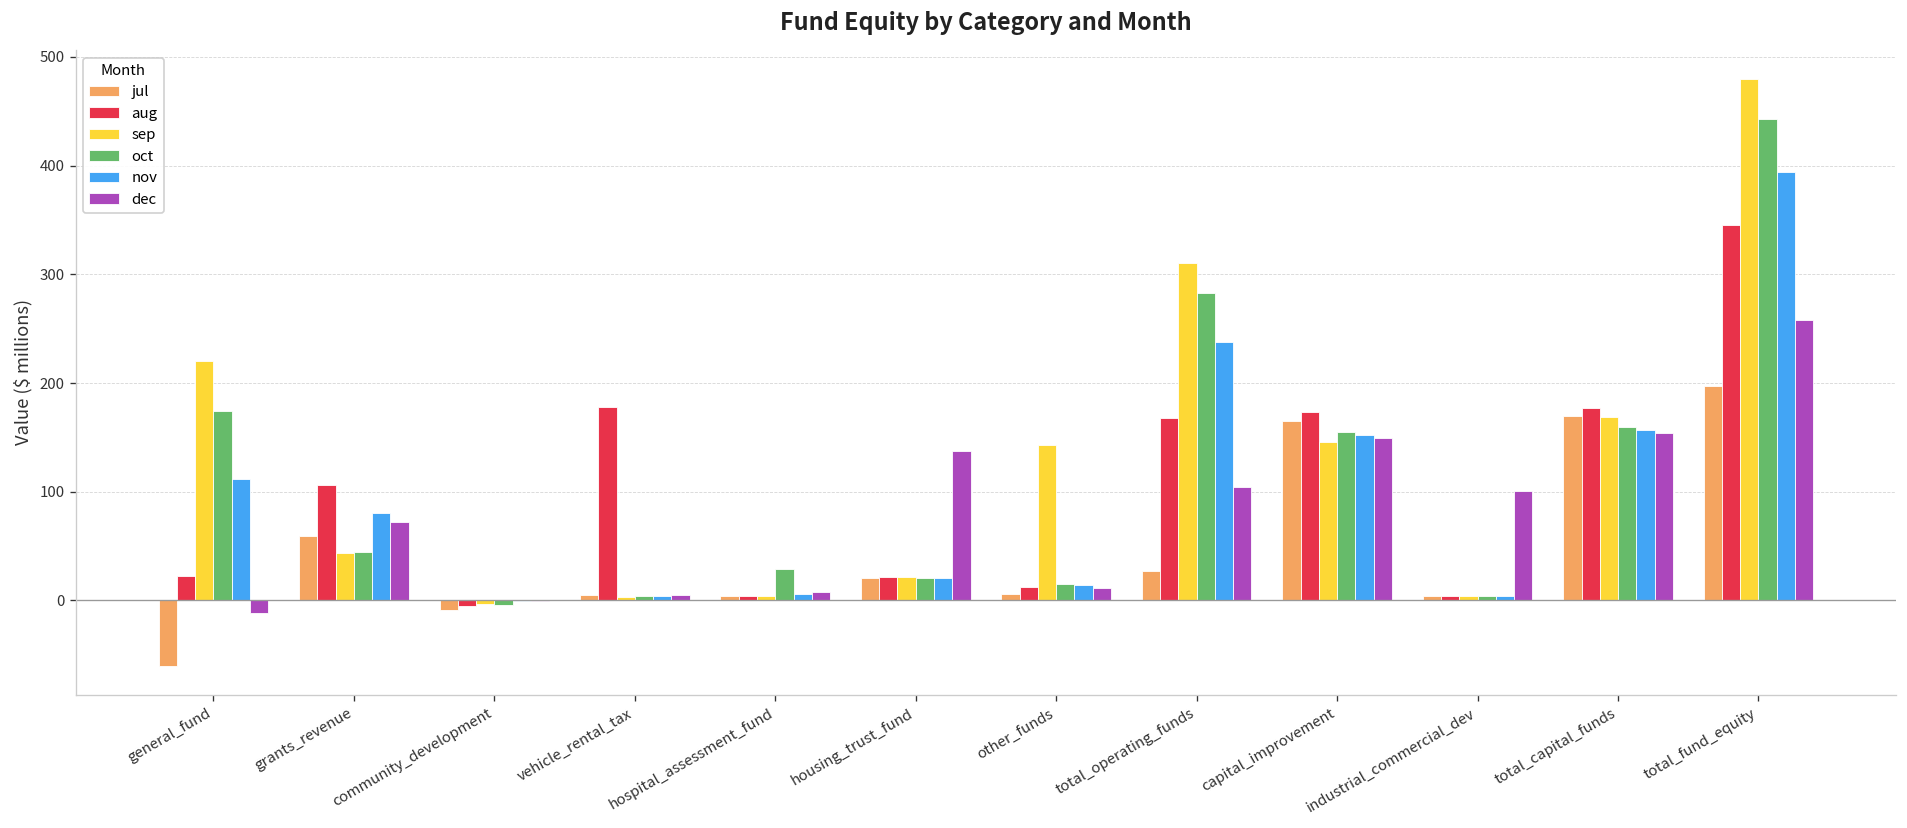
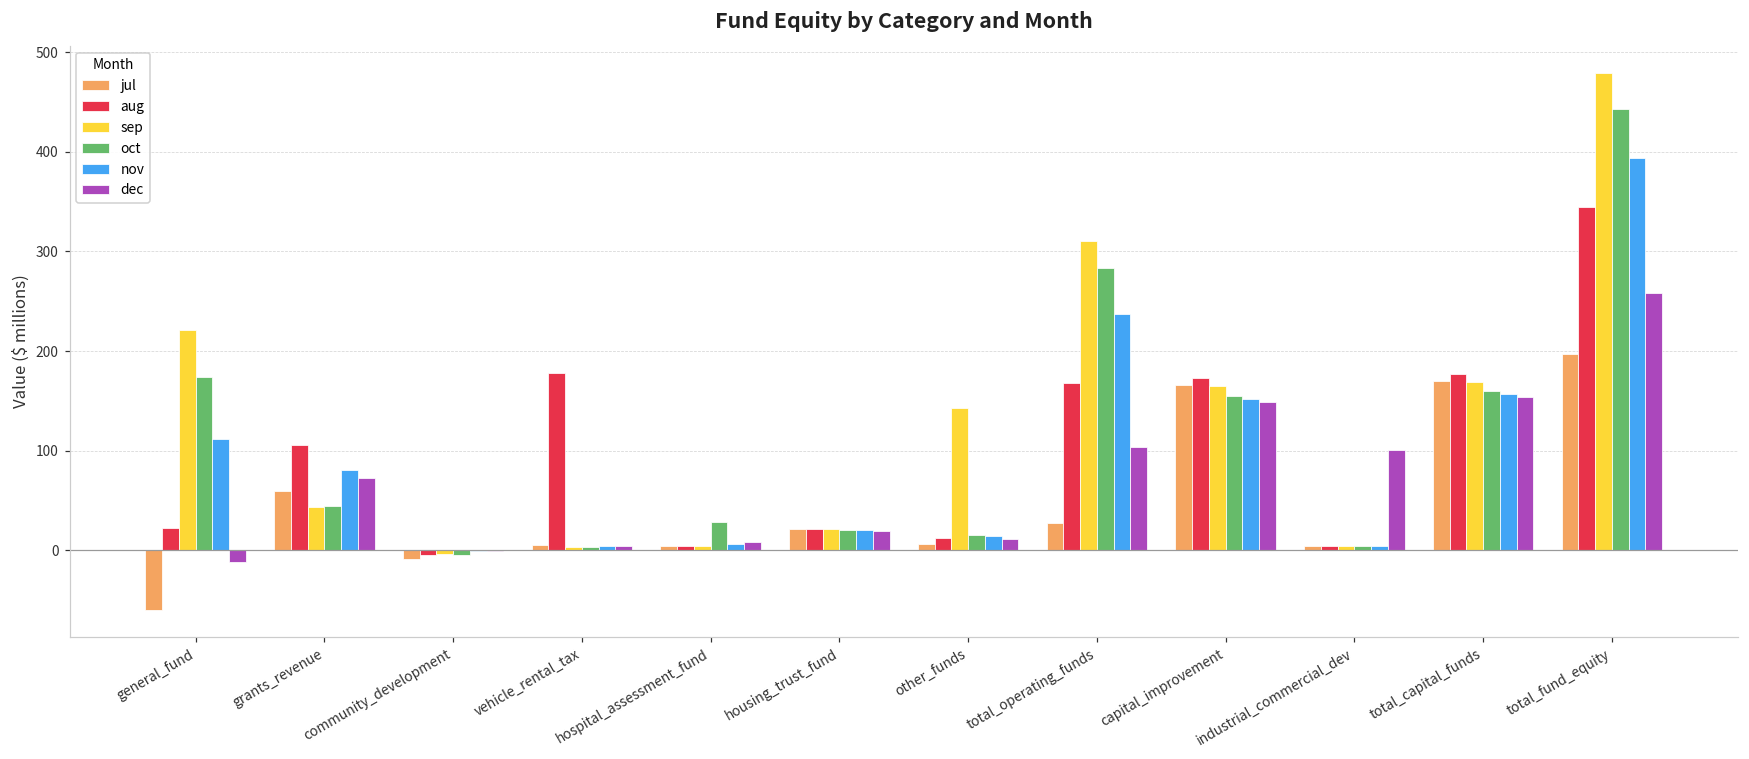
dec, housing_trust_fund: 140 -> 20
sep, capital_improvement: 150 -> 160
